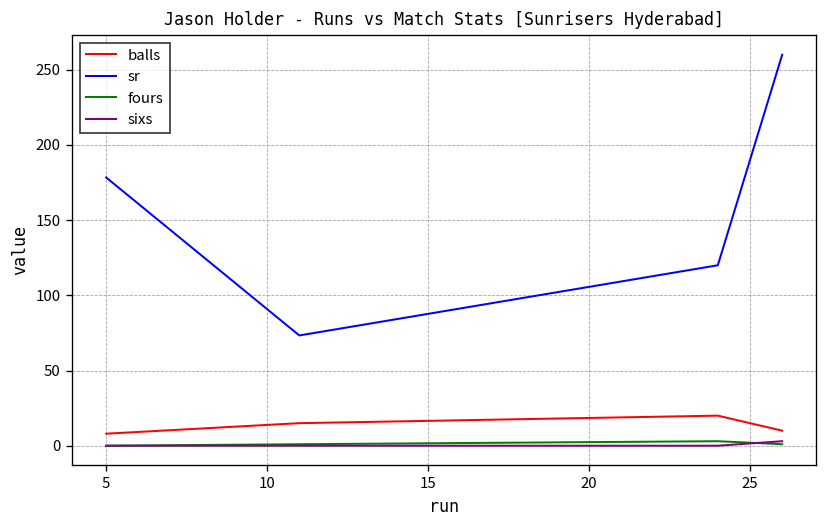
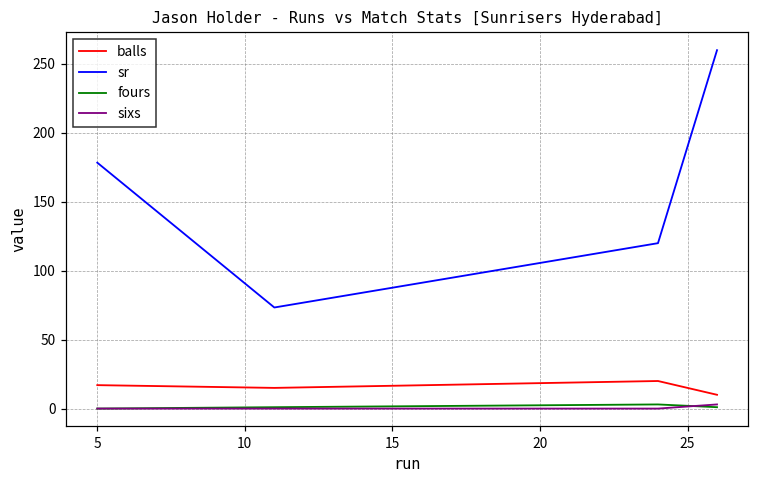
balls, 5: 8 -> 17
